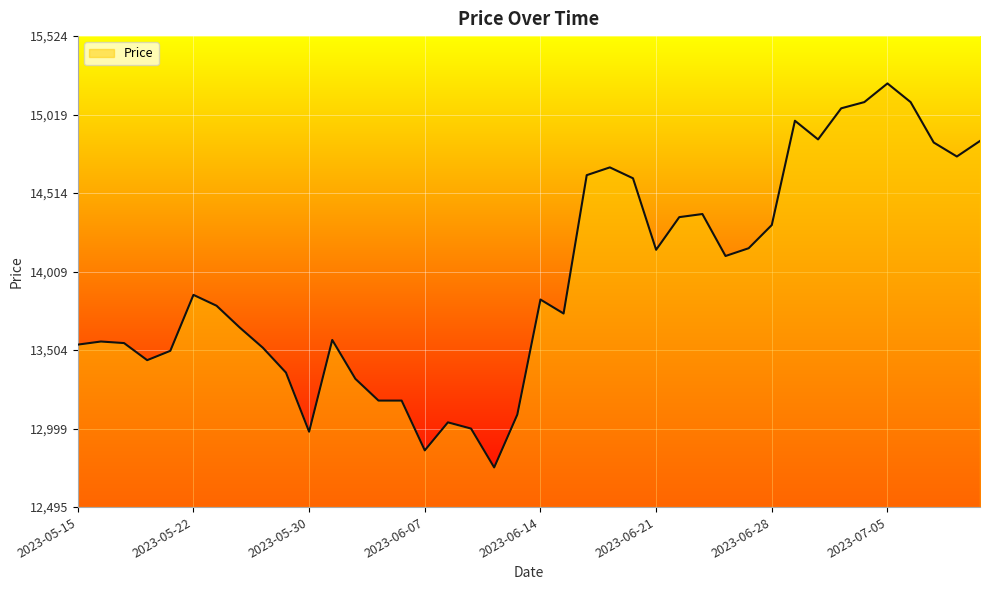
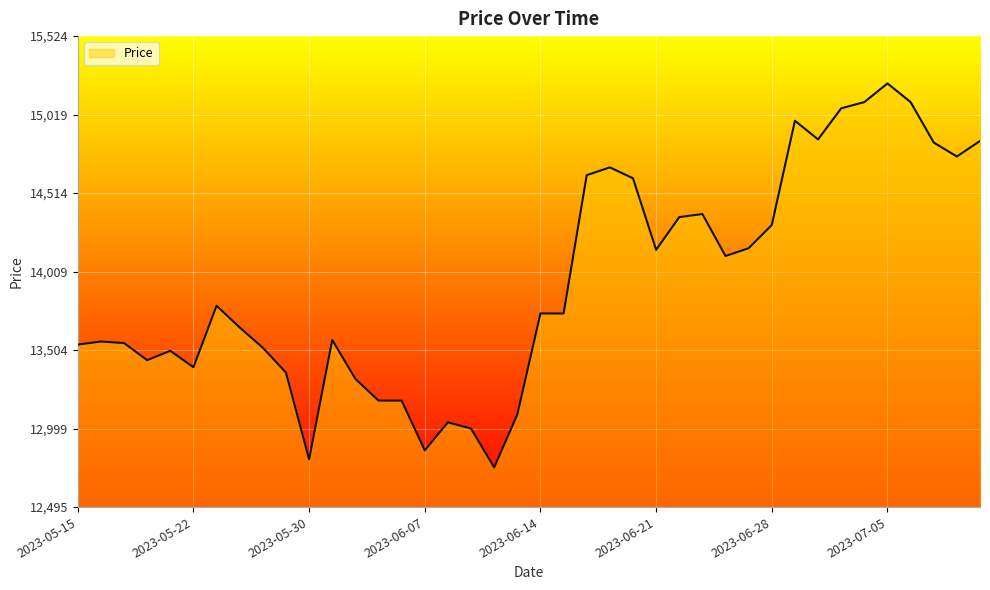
2023-05-22: 13,860 -> 13,390
2023-05-30: 12,980 -> 12,800
2023-06-14: 13,830 -> 13,740
